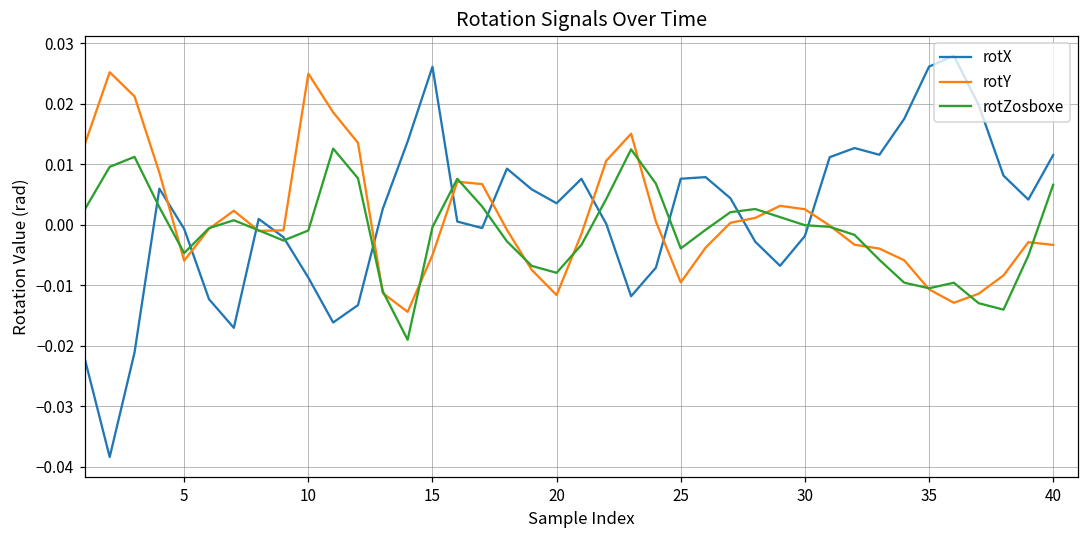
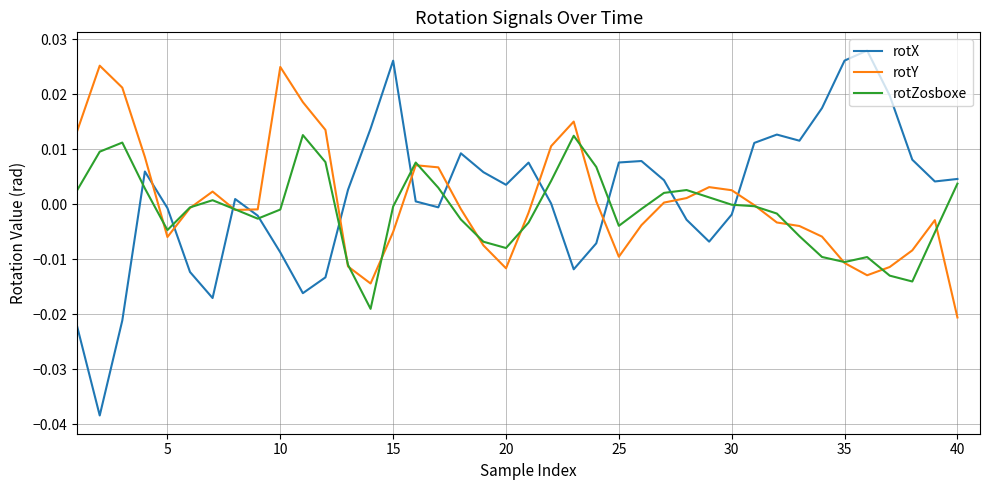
rotX, 40: 0.012 -> 0.005
rotY, 40: -0.003 -> -0.021
rotZosboxe, 40: 0.007 -> 0.004
